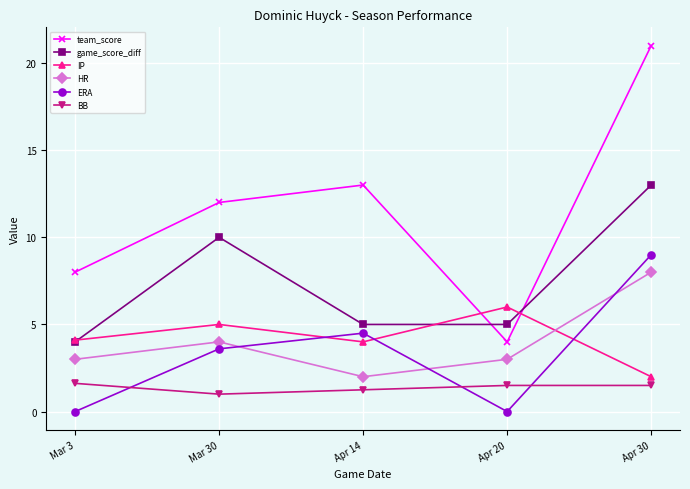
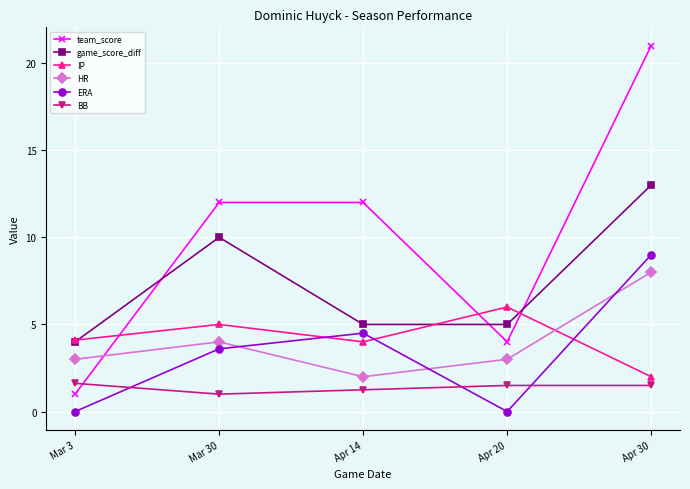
team_score, Mar 3: 8 -> 1
team_score, Apr 14: 13 -> 12
